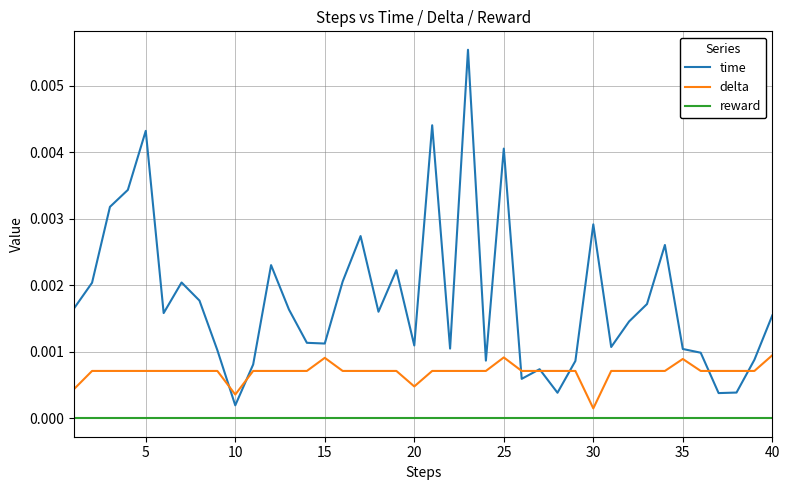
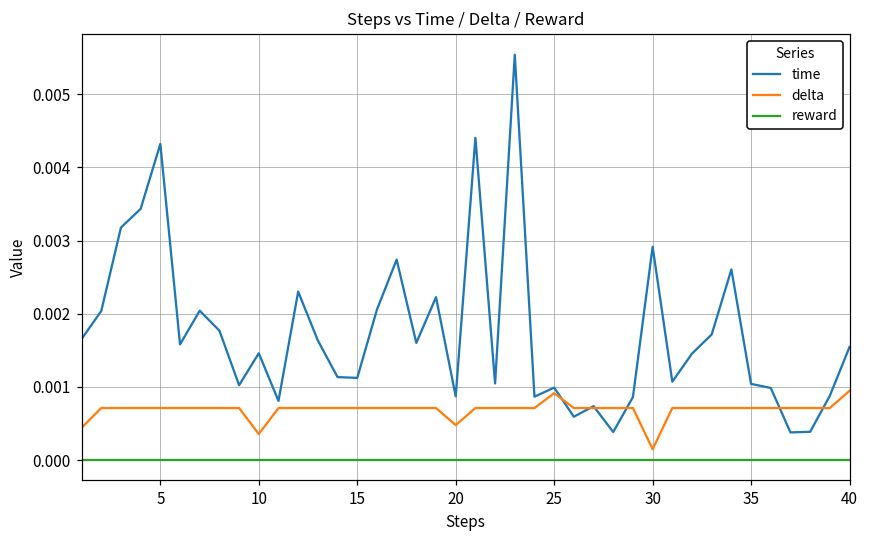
time, 10: 0.0002 -> 0.0015
delta, 15: 0.0009 -> 0.0007
time, 20: 0.0011 -> 0.0009
time, 25: 0.0041 -> 0.0010
delta, 35: 0.0009 -> 0.0007
